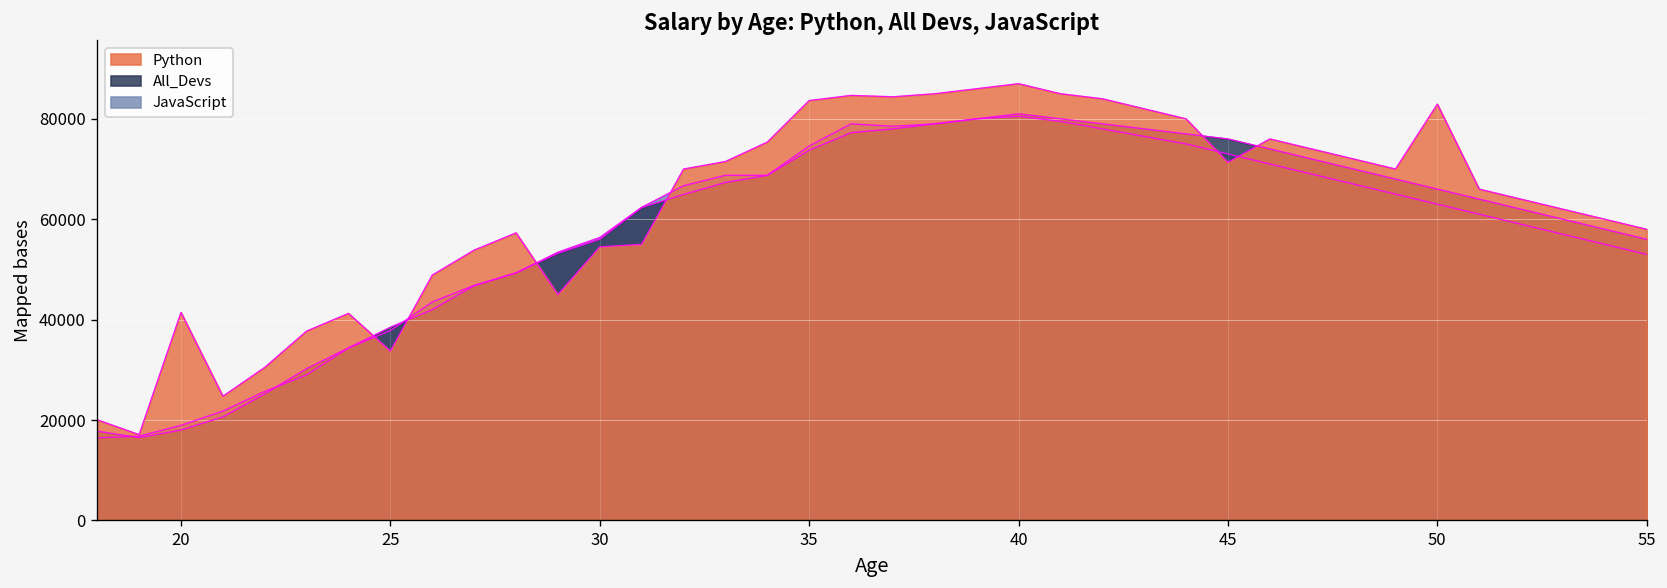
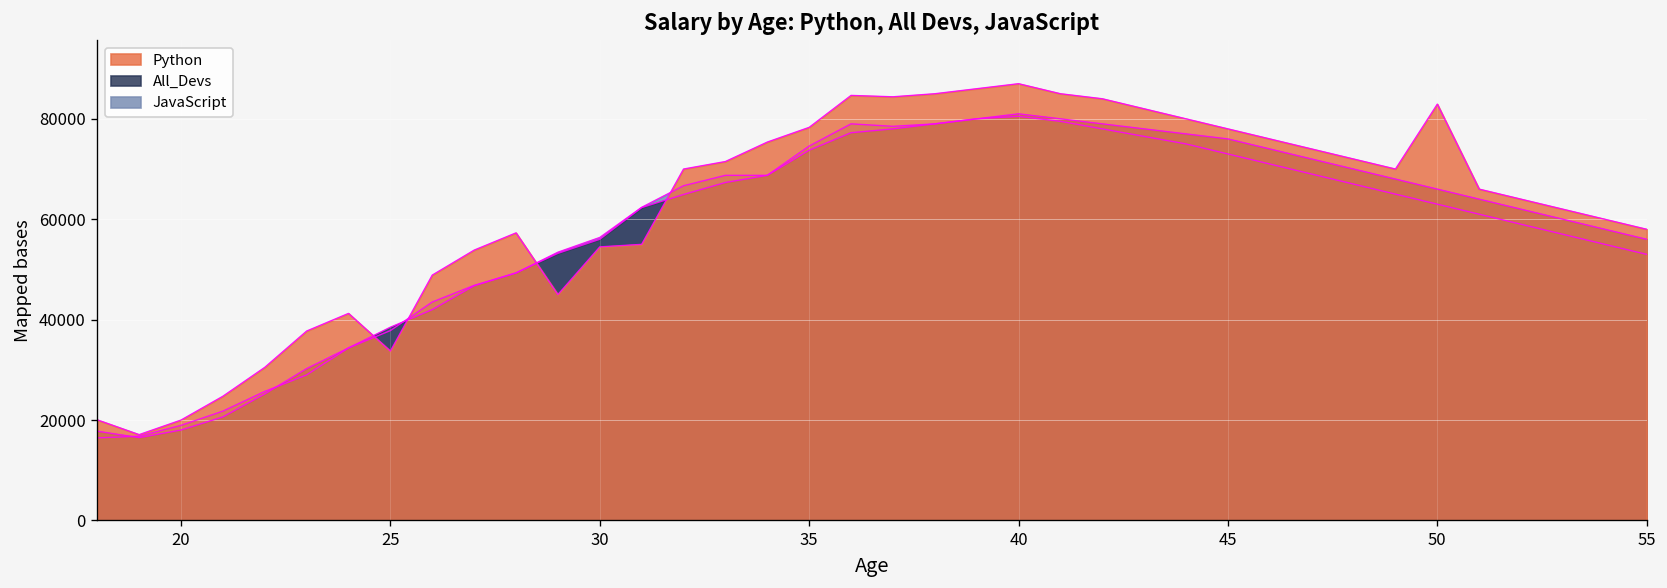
Python, 20: 41000 -> 20000
Python, 35: 84000 -> 78000
Python, 45: 71000 -> 78000
